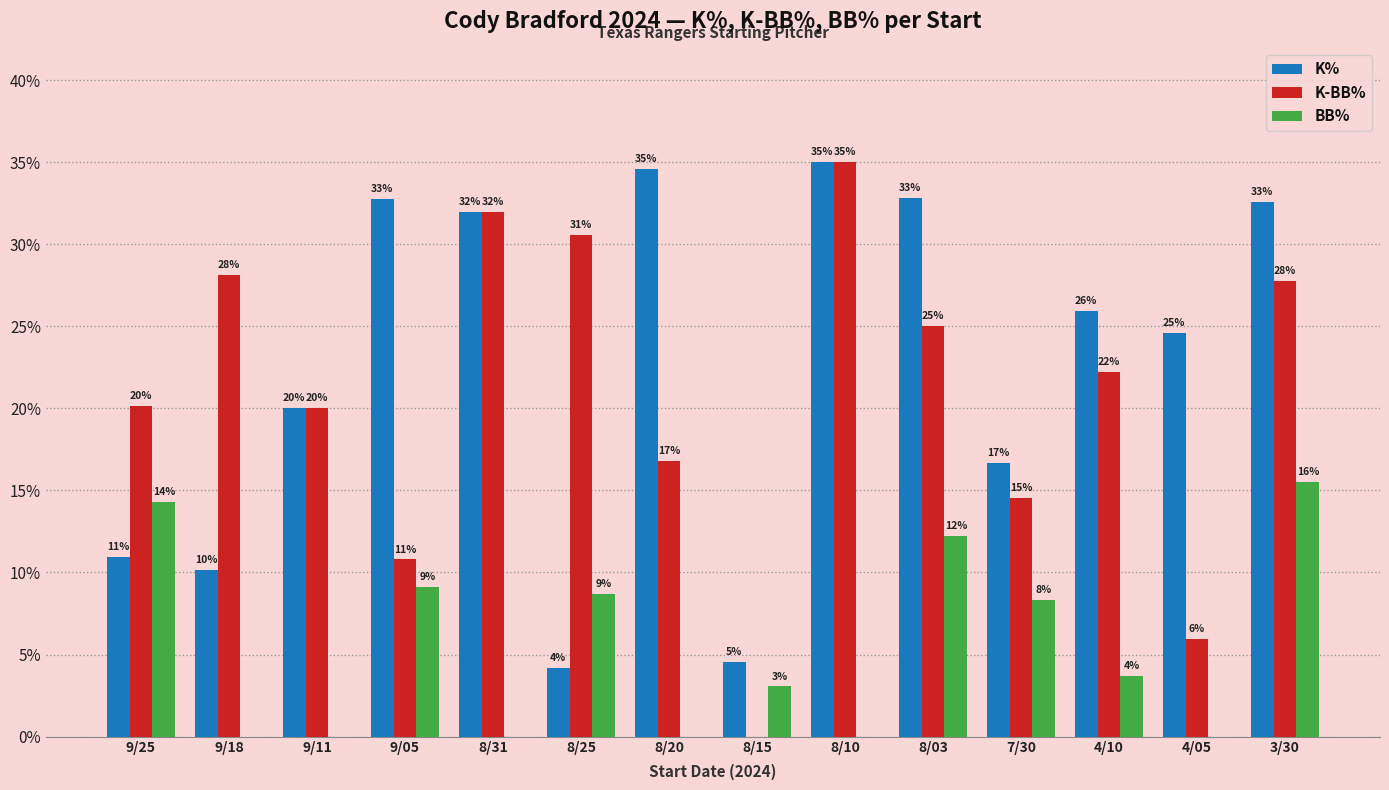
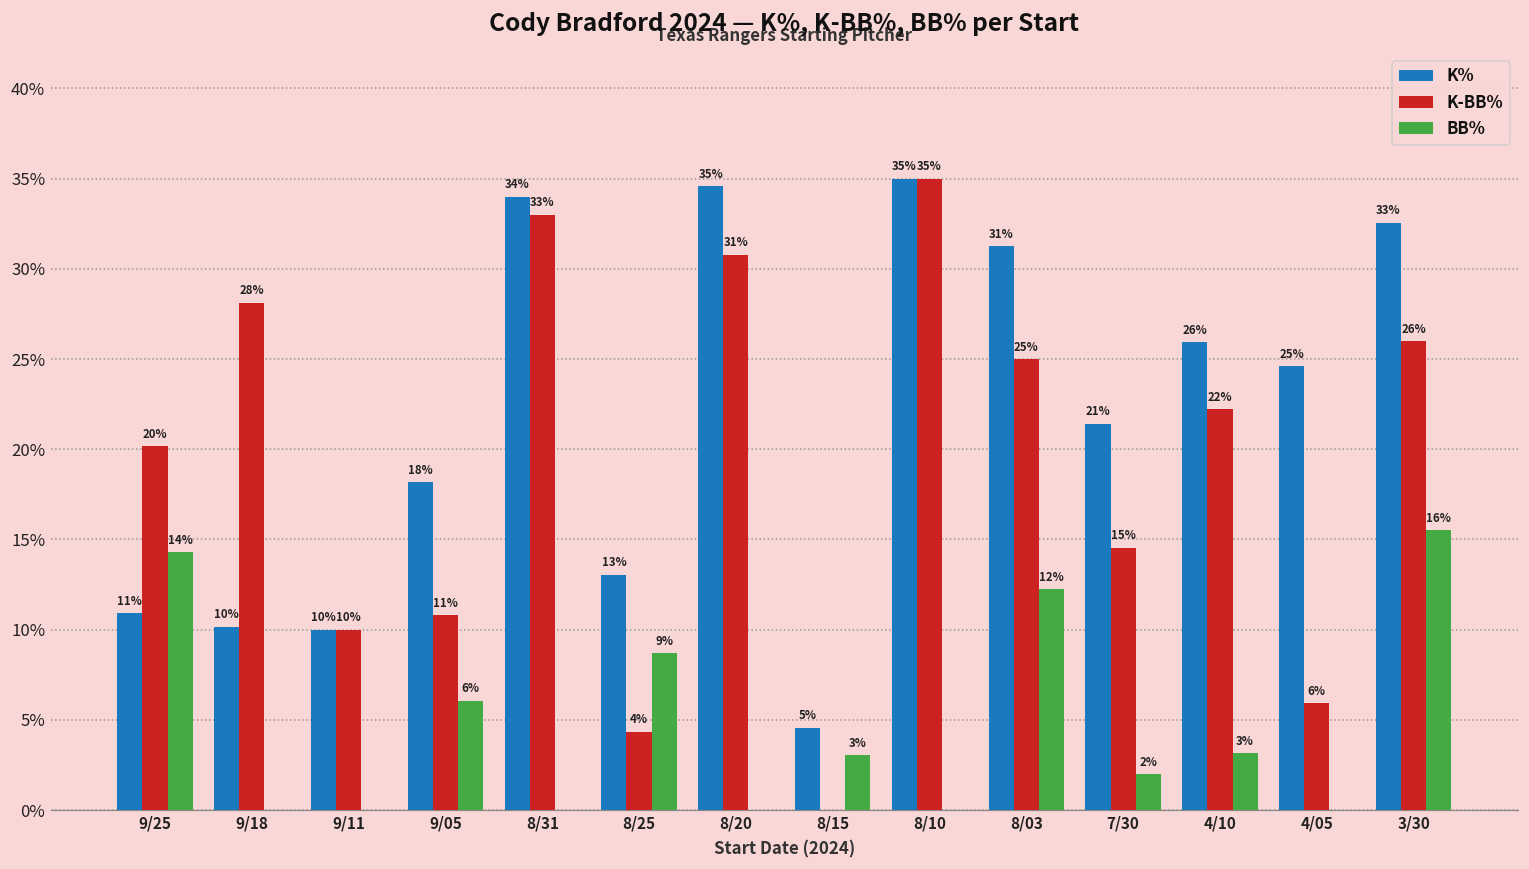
K%, 9/11: 20% -> 10%
K-BB%, 9/11: 20% -> 10%
K%, 9/05: 33% -> 18%
BB%, 9/05: 9% -> 6%
K%, 8/31: 32% -> 34%
K-BB%, 8/31: 32% -> 33%
K%, 8/25: 4% -> 13%
K-BB%, 8/25: 31% -> 4%
K-BB%, 8/20: 17% -> 31%
K%, 8/03: 33% -> 31%
K%, 7/30: 17% -> 21%
BB%, 7/30: 8% -> 2%
BB%, 4/10: 4% -> 3%
K-BB%, 3/30: 28% -> 26%
